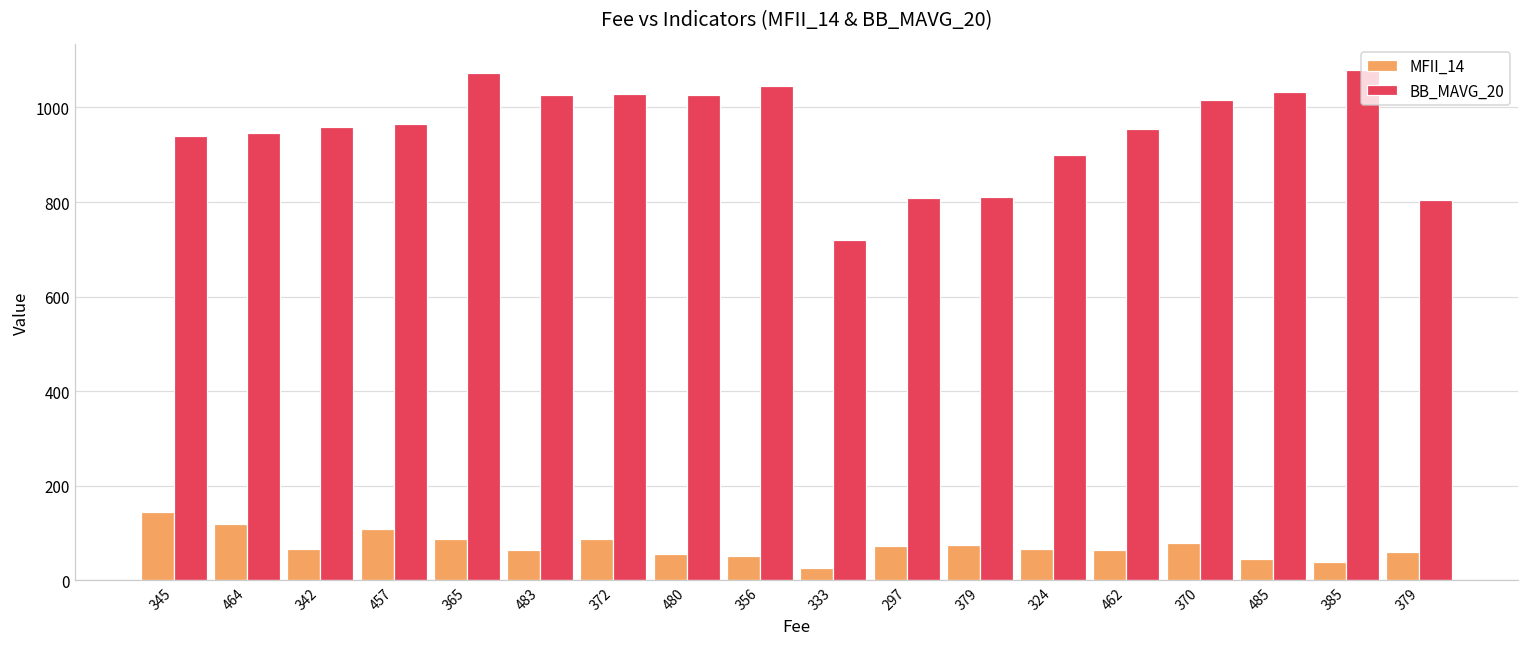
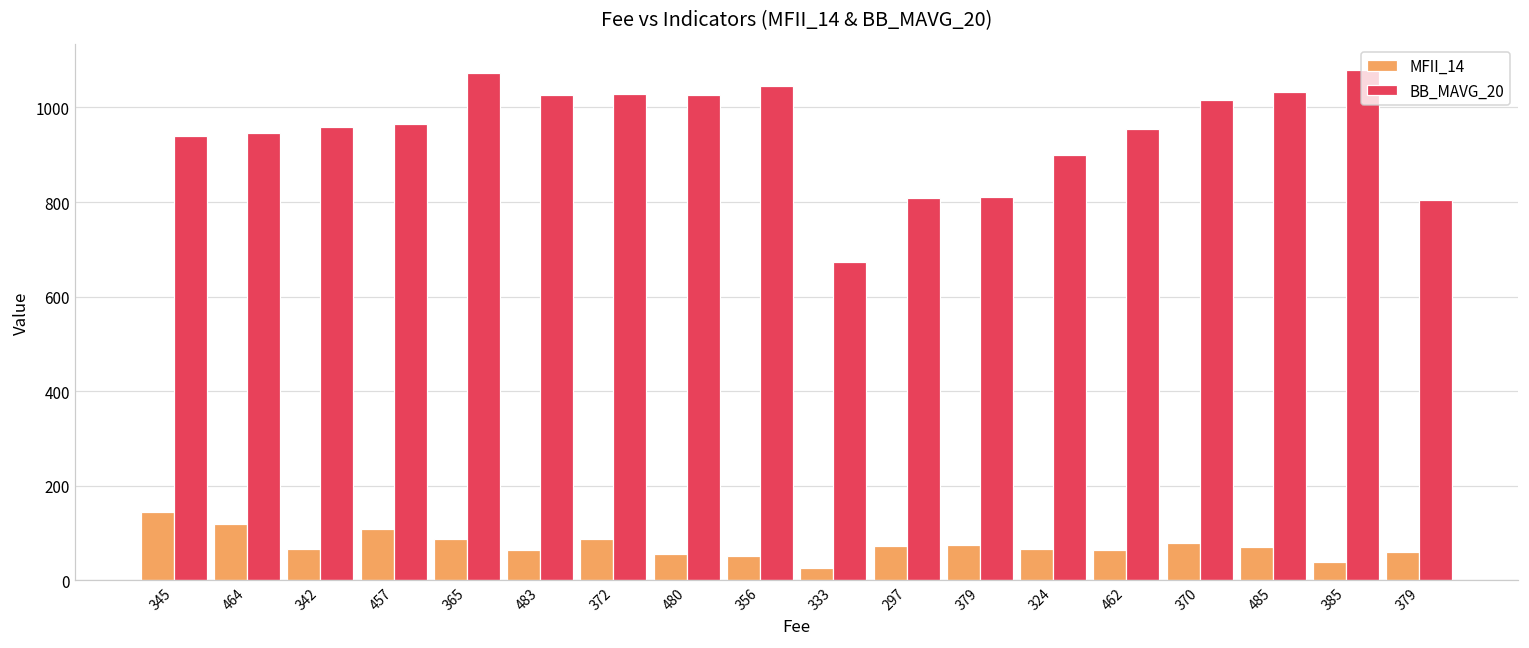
BB_MAVG_20, 333: 720 -> 670
MFII_14, 485: 50 -> 70
